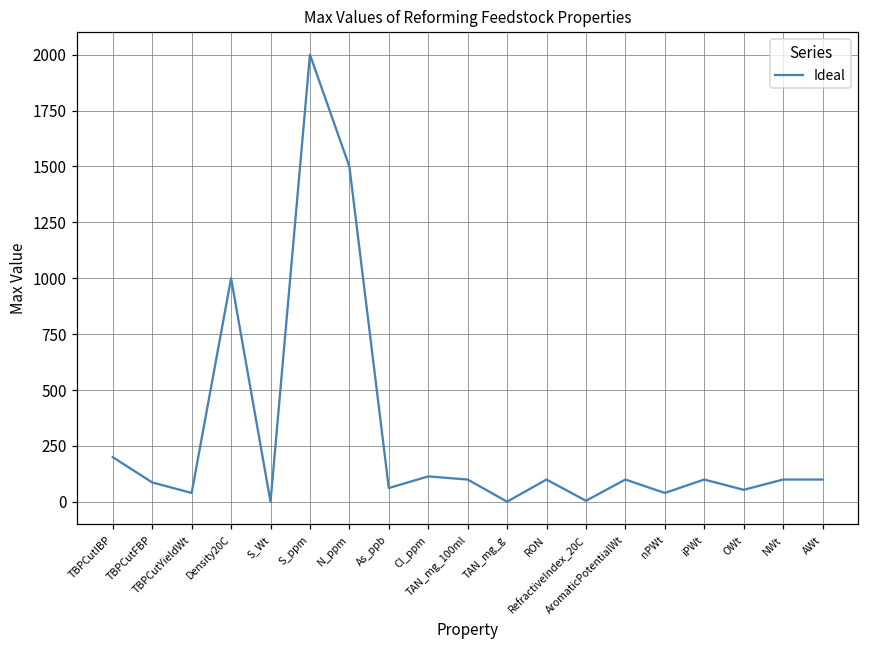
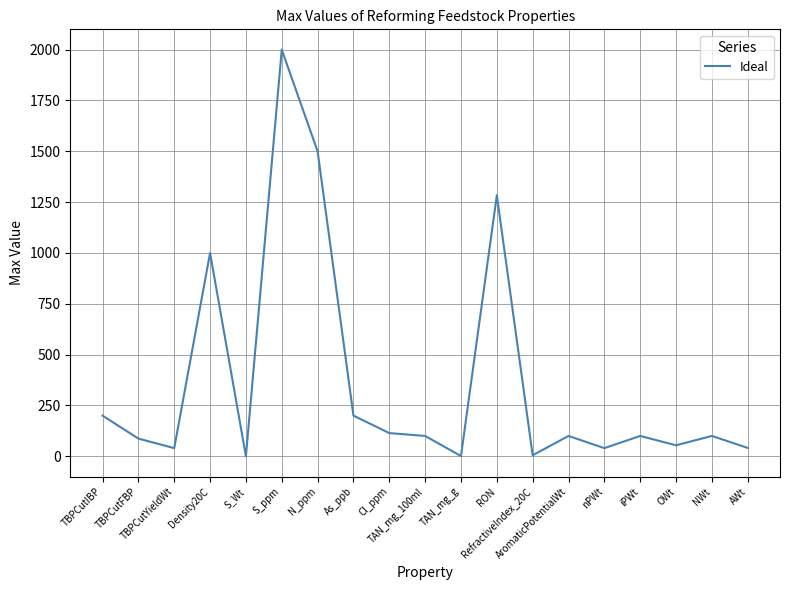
As_ppb: 60 -> 200
RON: 100 -> 1280
AWt: 100 -> 40
